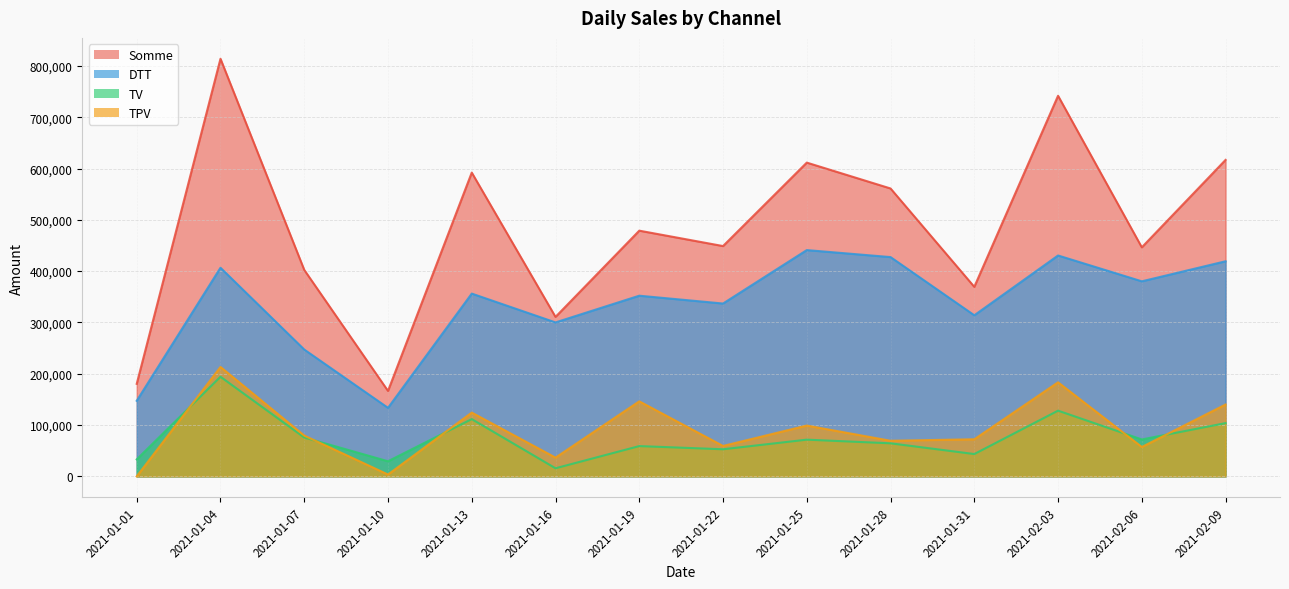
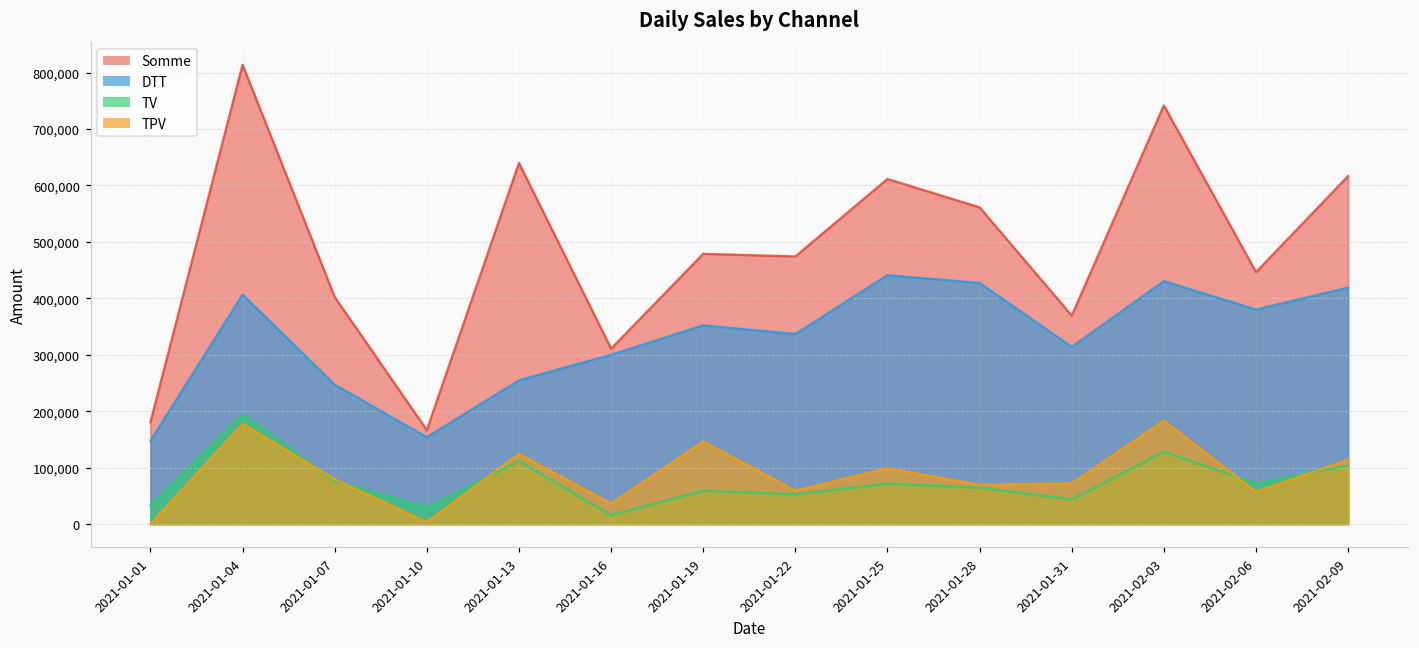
TPV, 2021-01-04: 210,000 -> 180,000
DTT, 2021-01-10: 130,000 -> 150,000
Somme, 2021-01-13: 590,000 -> 640,000
DTT, 2021-01-13: 360,000 -> 250,000
Somme, 2021-01-22: 450,000 -> 470,000
TPV, 2021-02-09: 140,000 -> 110,000
